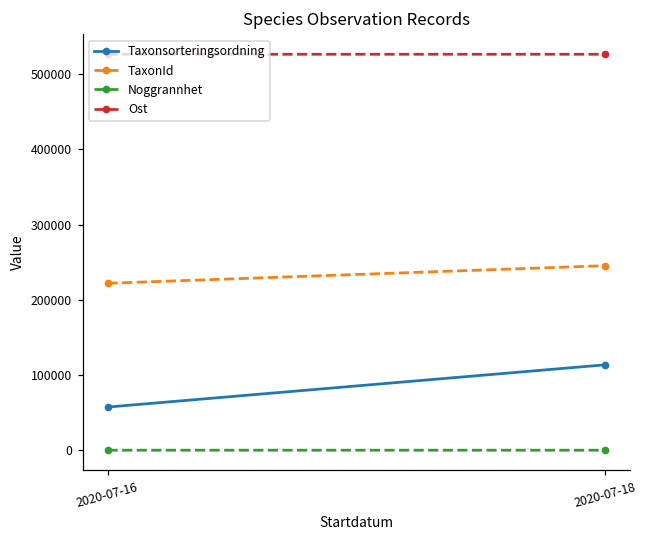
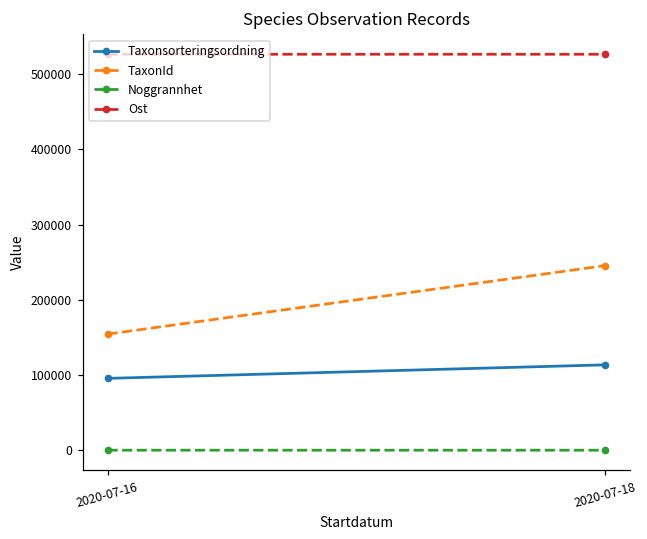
Taxonsorteringsordning, 2020-07-16: 60000 -> 100000
TaxonId, 2020-07-16: 220000 -> 150000
